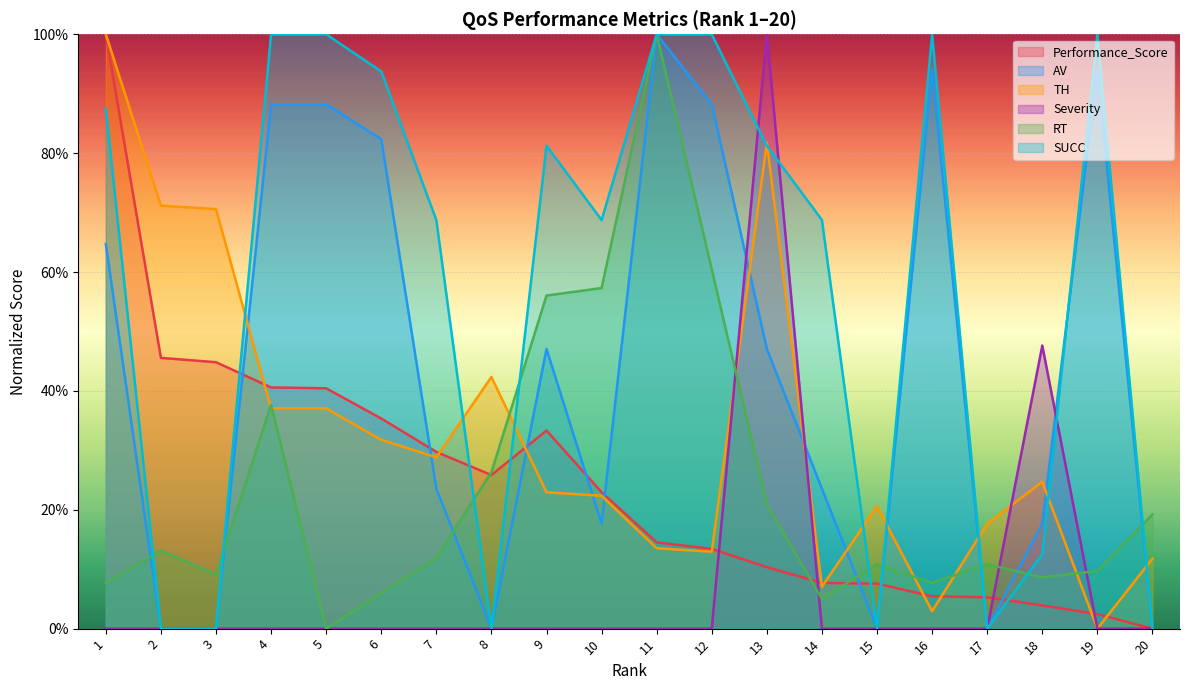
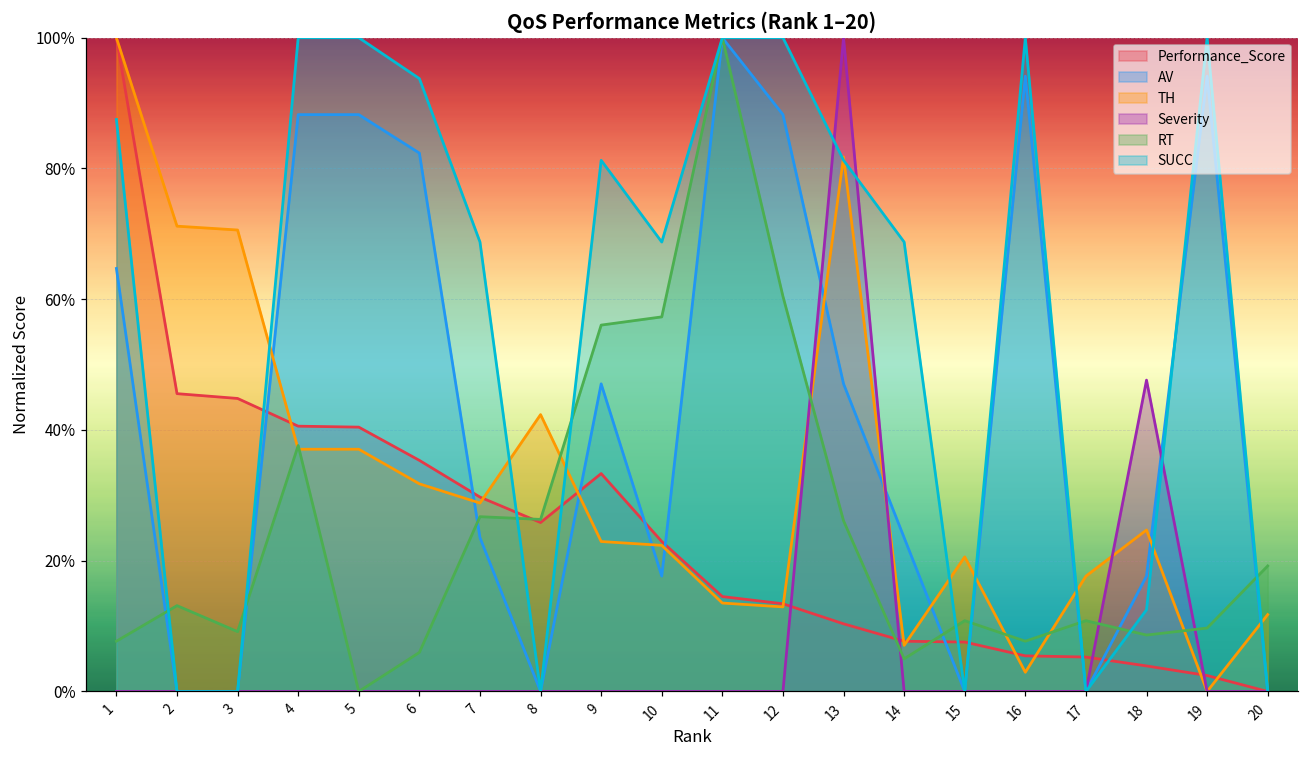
RT, 7: 12% -> 27%
RT, 13: 21% -> 26%
